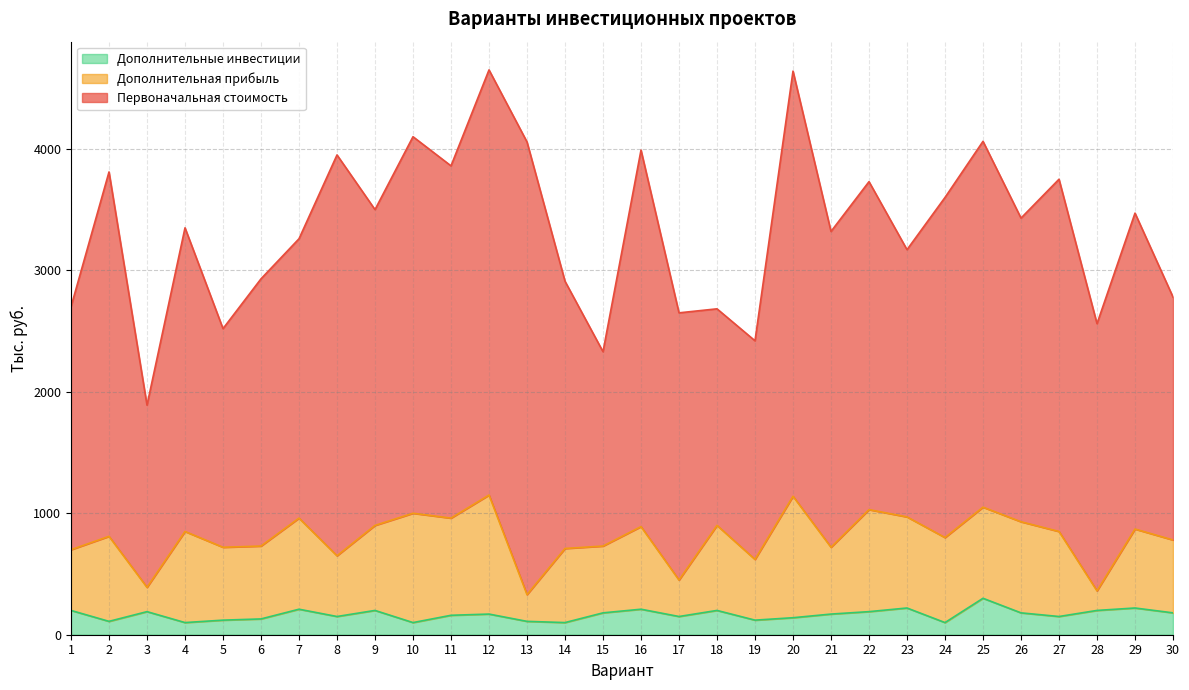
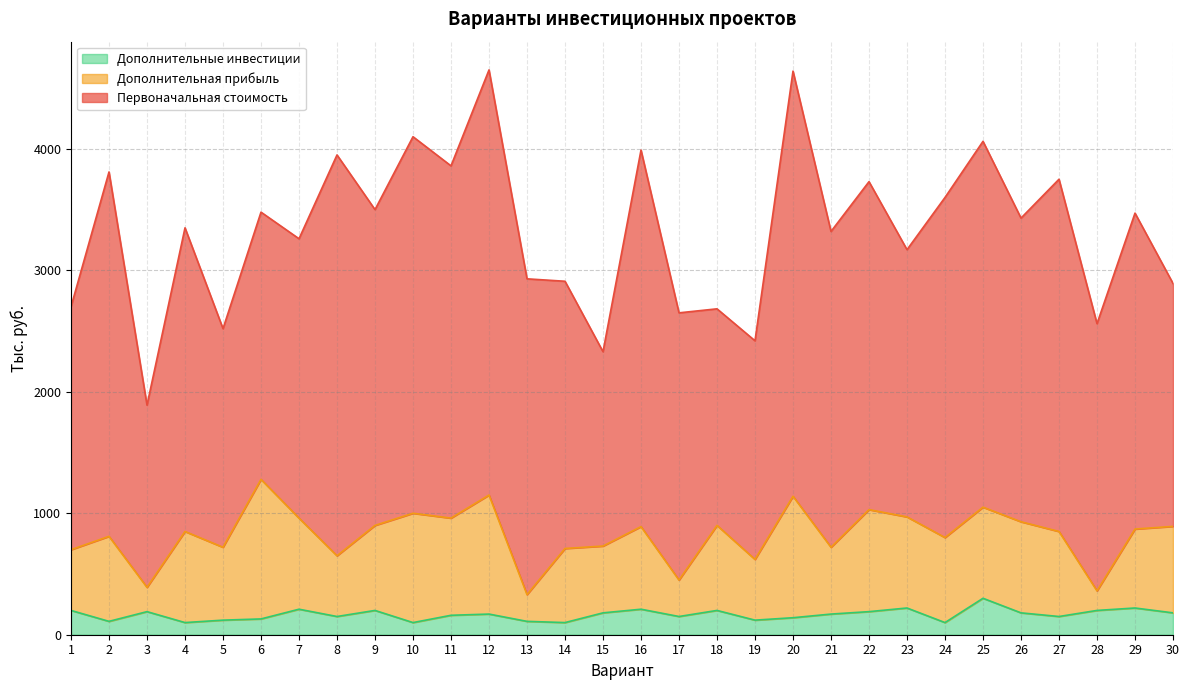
Дополнительная прибыль, 6: 600 -> 1150
Первоначальная стоимость, 13: 3730 -> 2600
Дополнительная прибыль, 30: 600 -> 710
